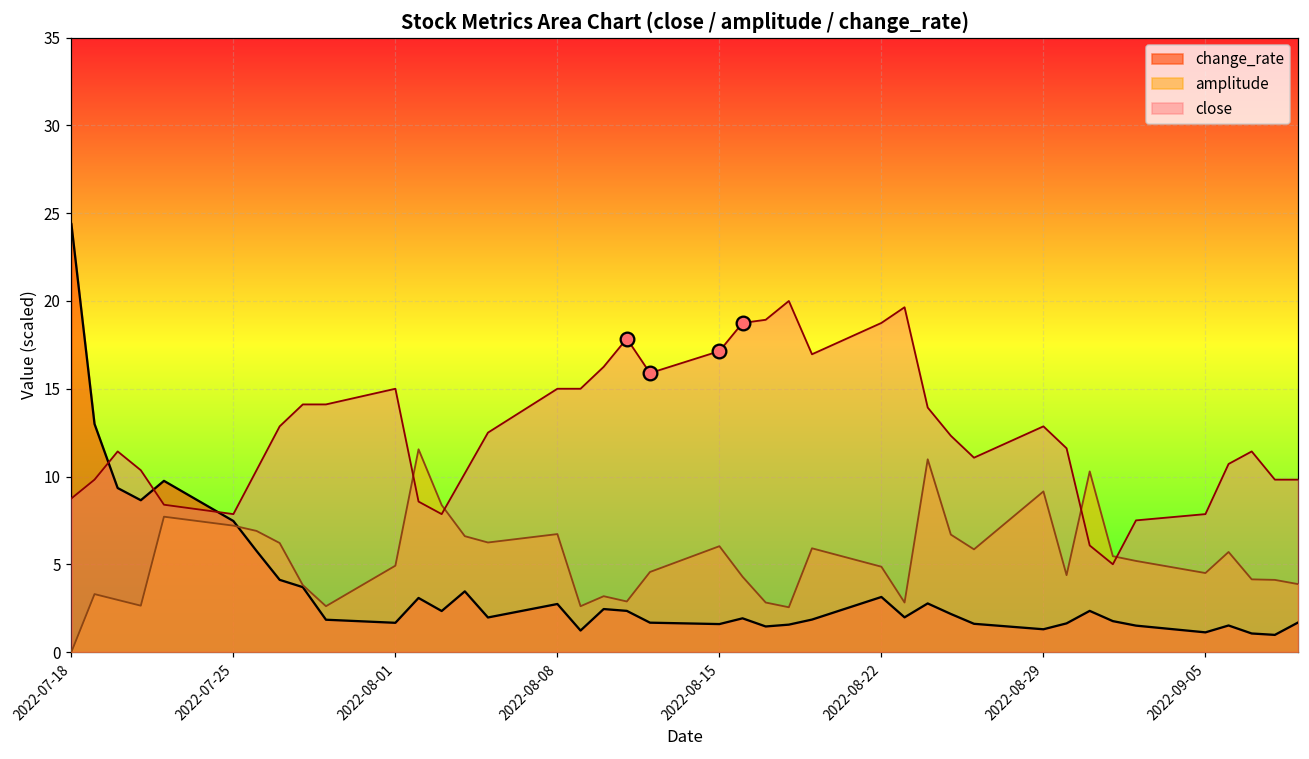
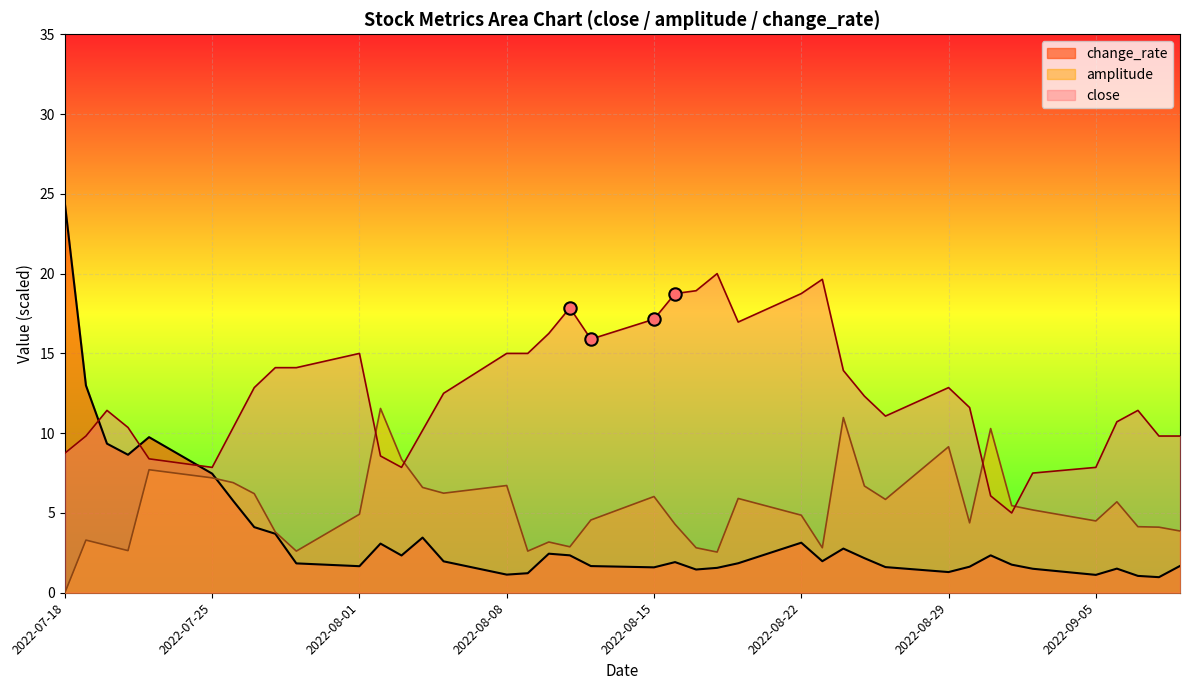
change_rate, 2022-08-08: 2.7 -> 1.1
